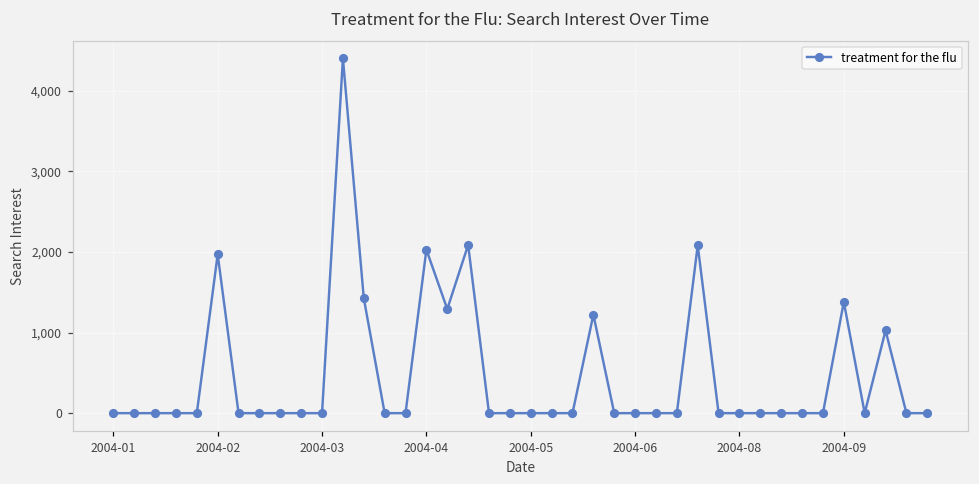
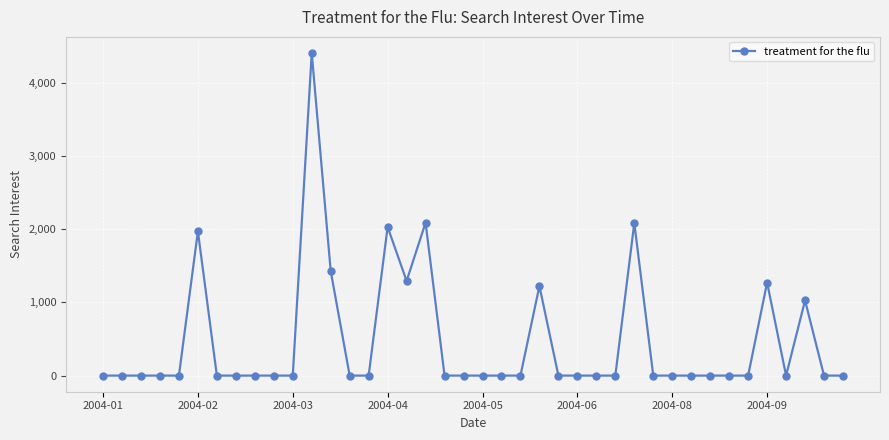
2004-09: 1,400 -> 1,300
